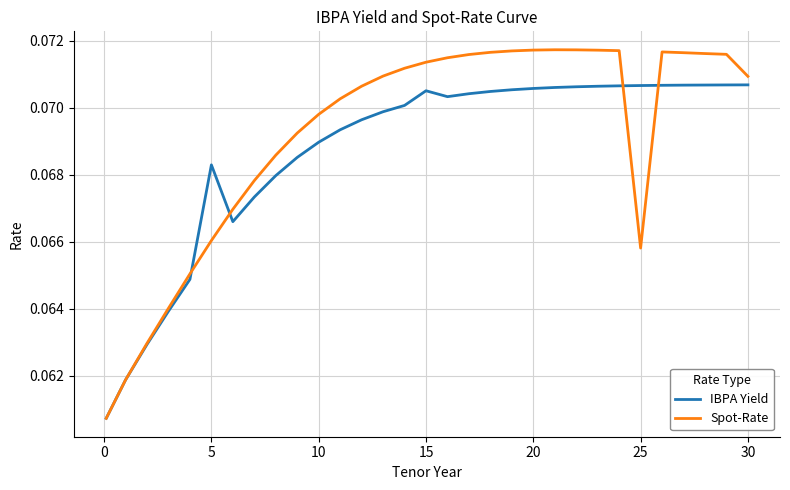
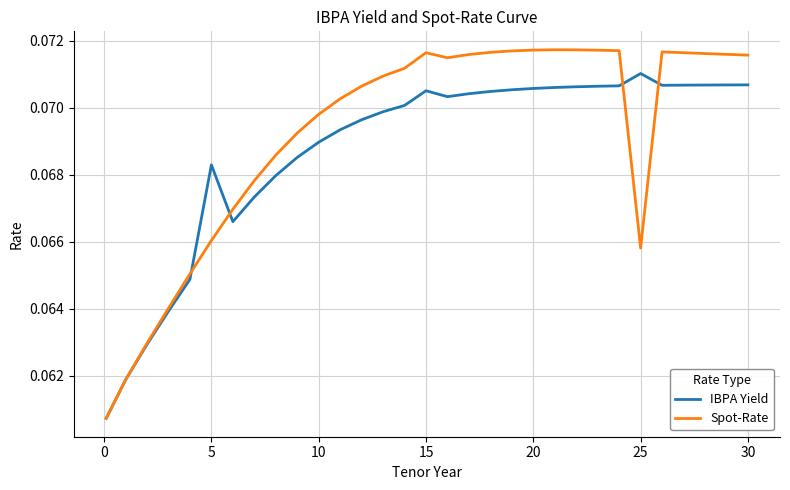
Spot-Rate, 15: 0.0714 -> 0.0716
IBPA Yield, 25: 0.0707 -> 0.0710
Spot-Rate, 30: 0.0709 -> 0.0716
